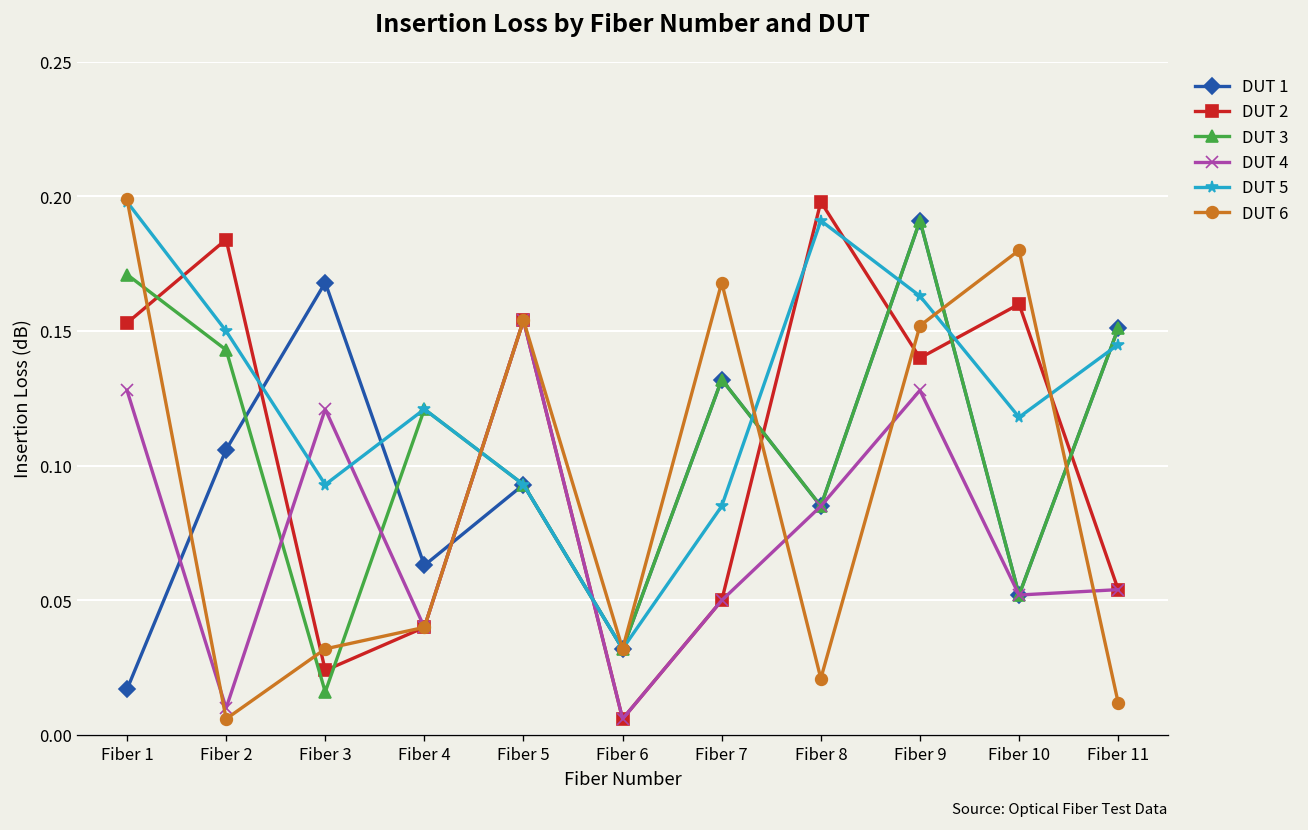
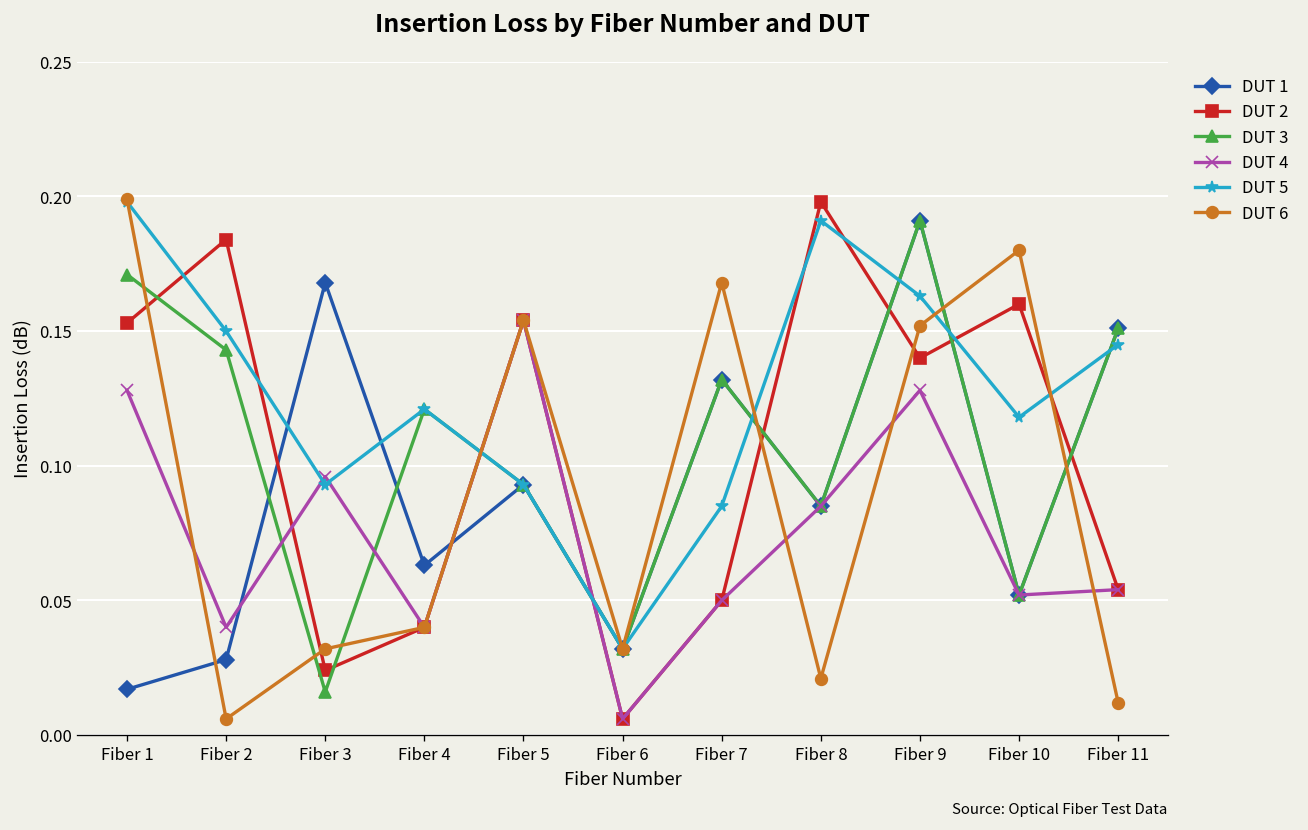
DUT 1, Fiber 2: 0.106 -> 0.028
DUT 4, Fiber 2: 0.01 -> 0.04
DUT 4, Fiber 3: 0.121 -> 0.096
